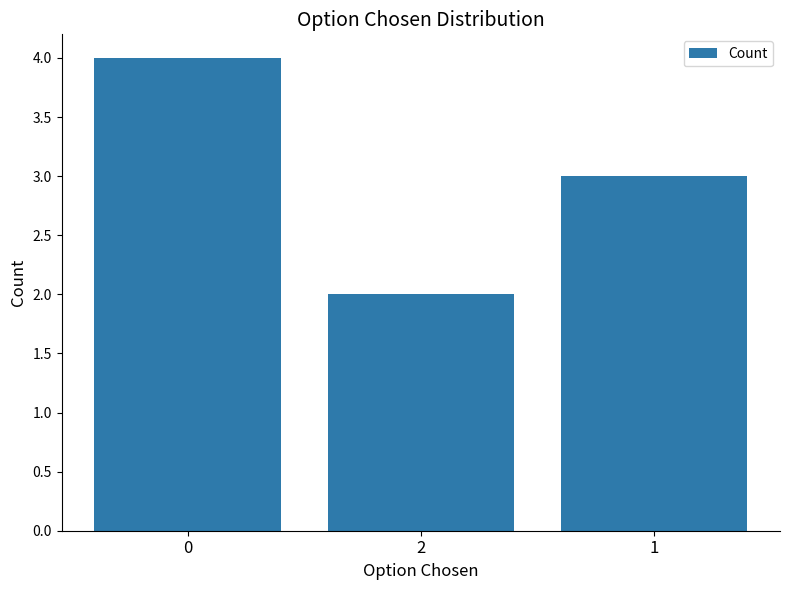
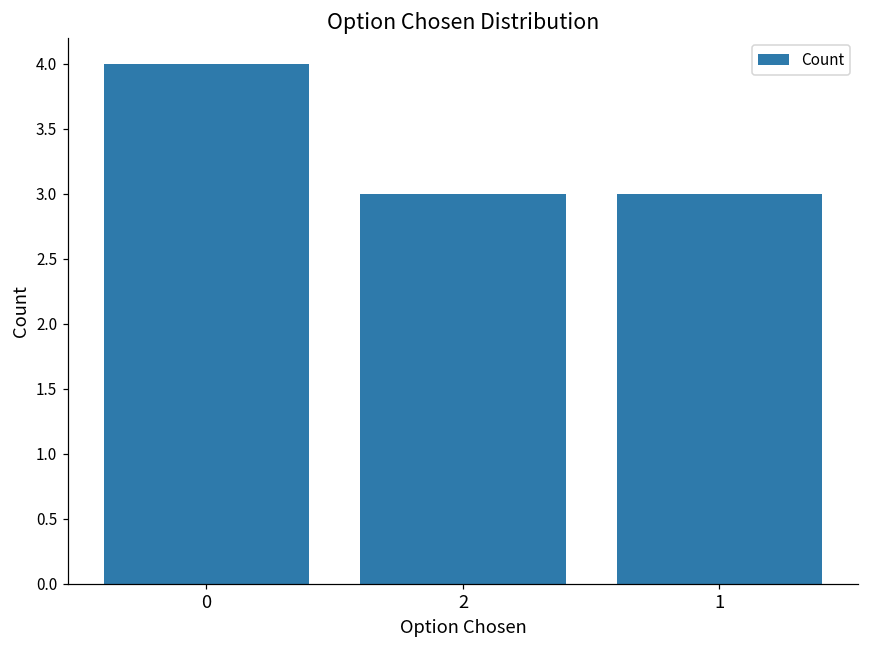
2: 2 -> 3
